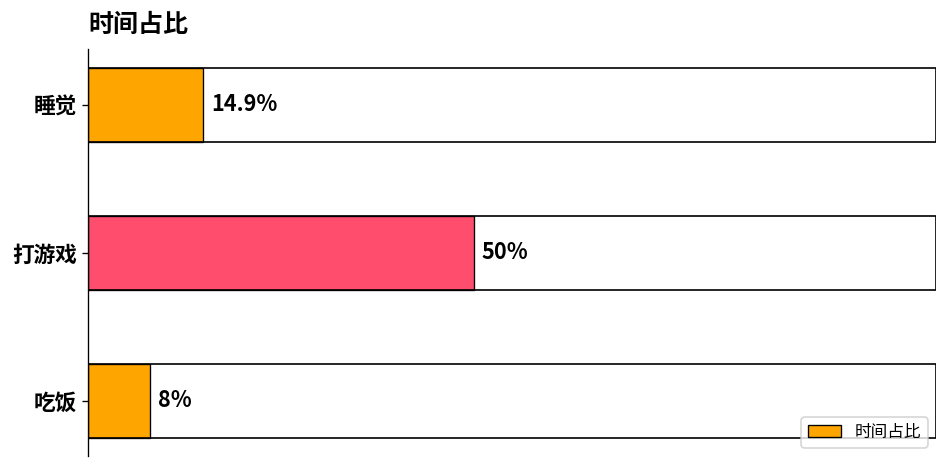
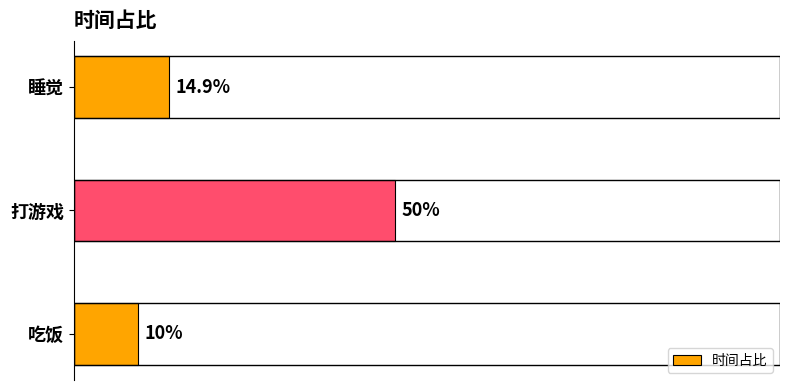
吃饭: 8% -> 10%
